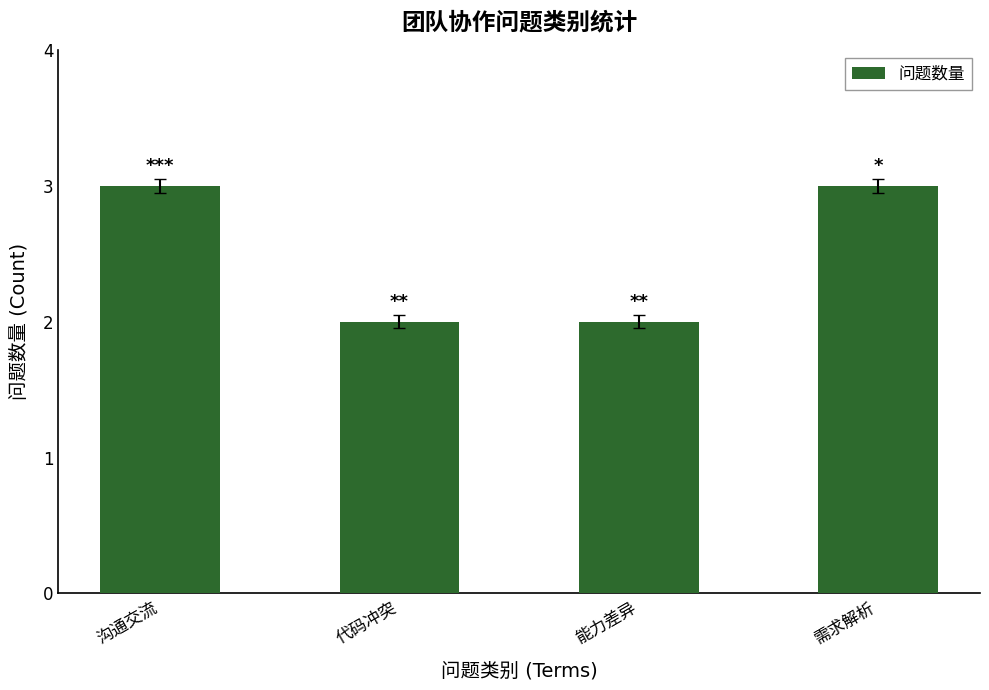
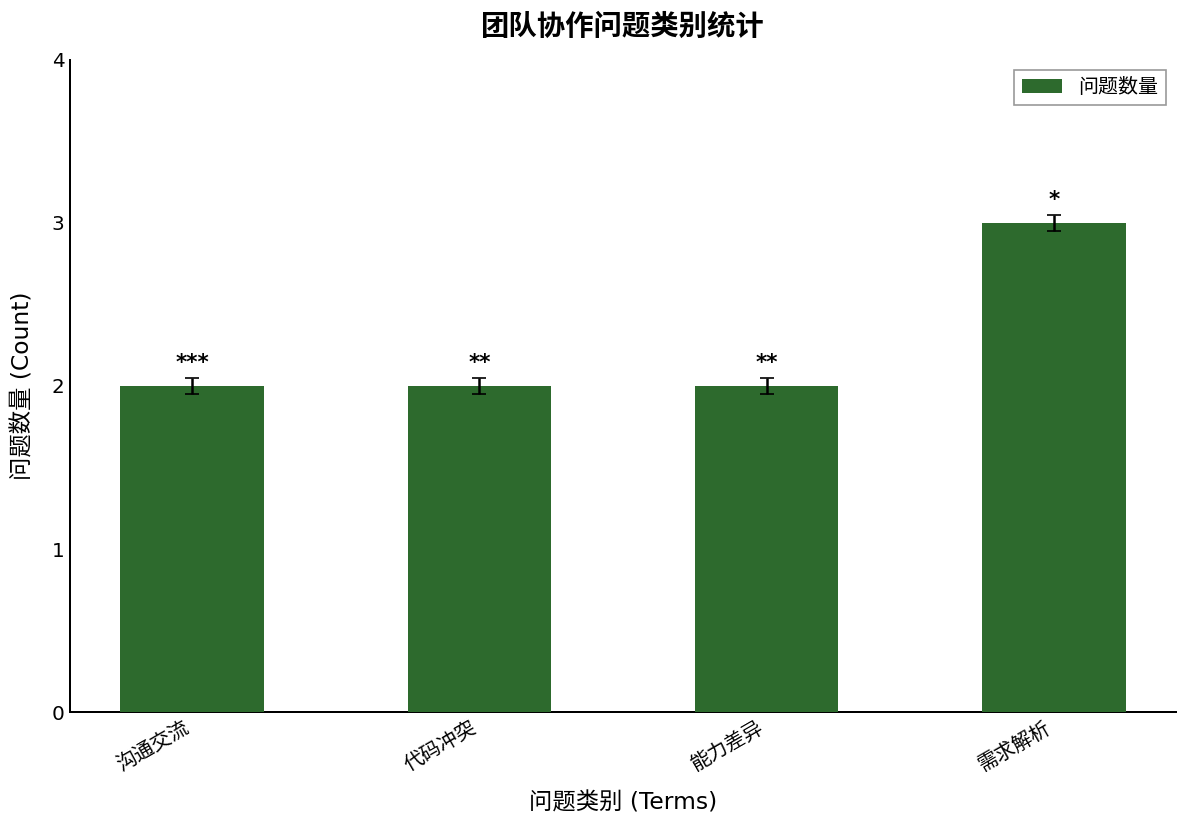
问题数量, 沟通交流: 3 -> 2
